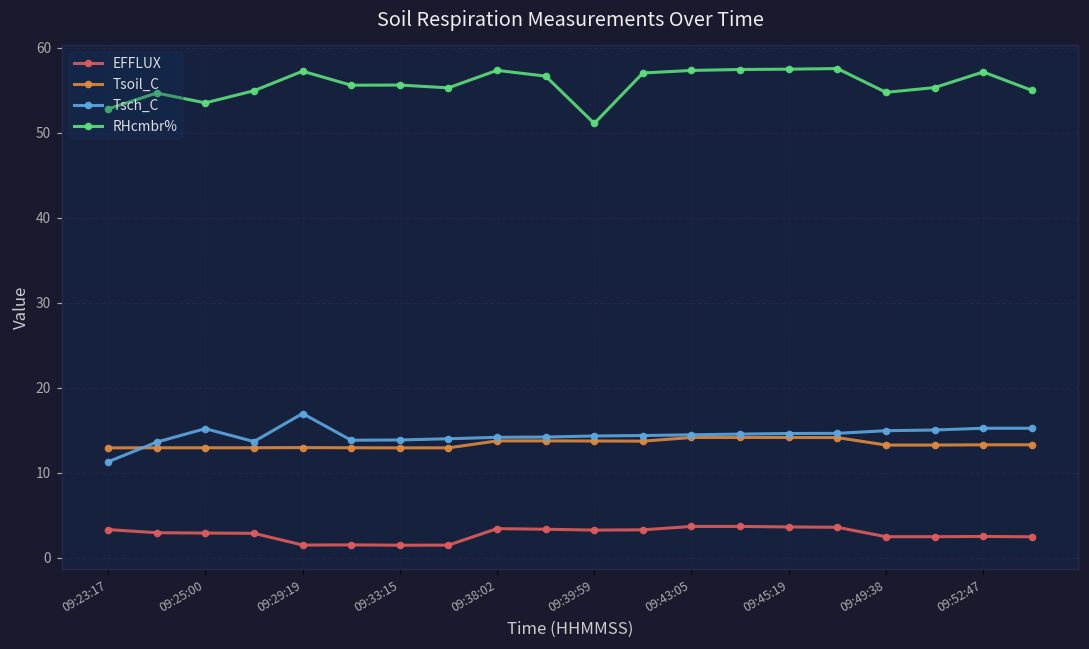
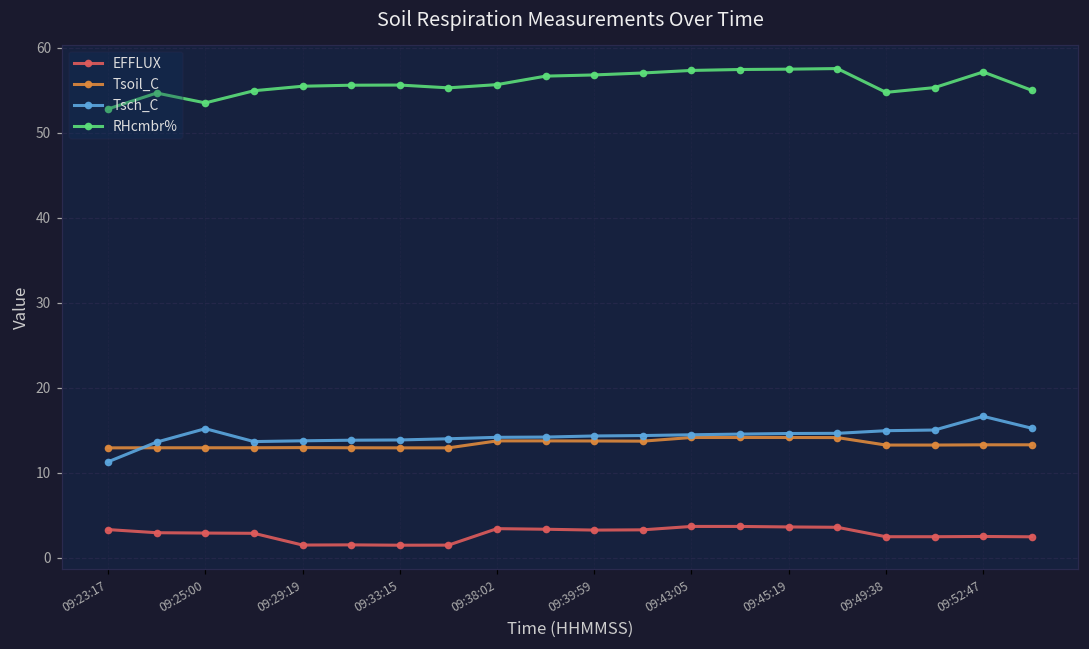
Tsch_C, 09:29:19: 17 -> 14
RHcmbr%, 09:29:19: 57 -> 55
RHcmbr%, 09:38:02: 57 -> 56
RHcmbr%, 09:39:59: 51 -> 57
Tsch_C, 09:52:47: 15 -> 17
